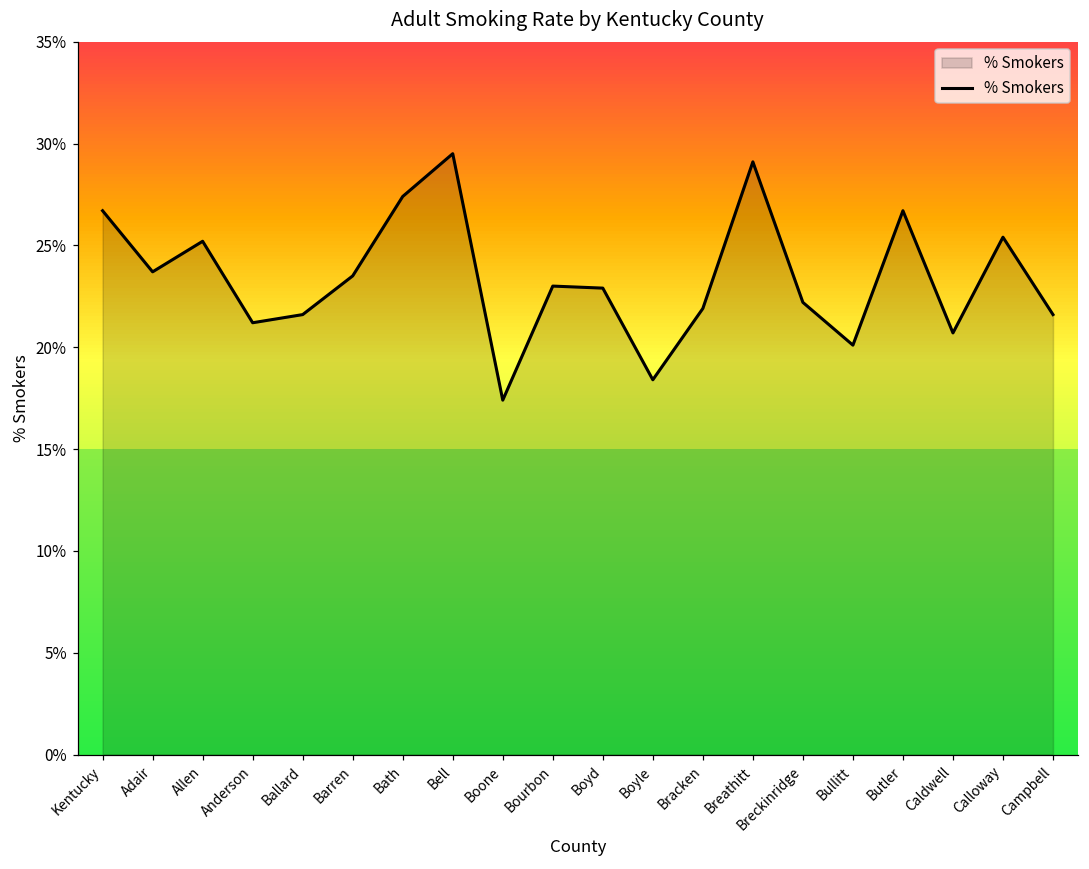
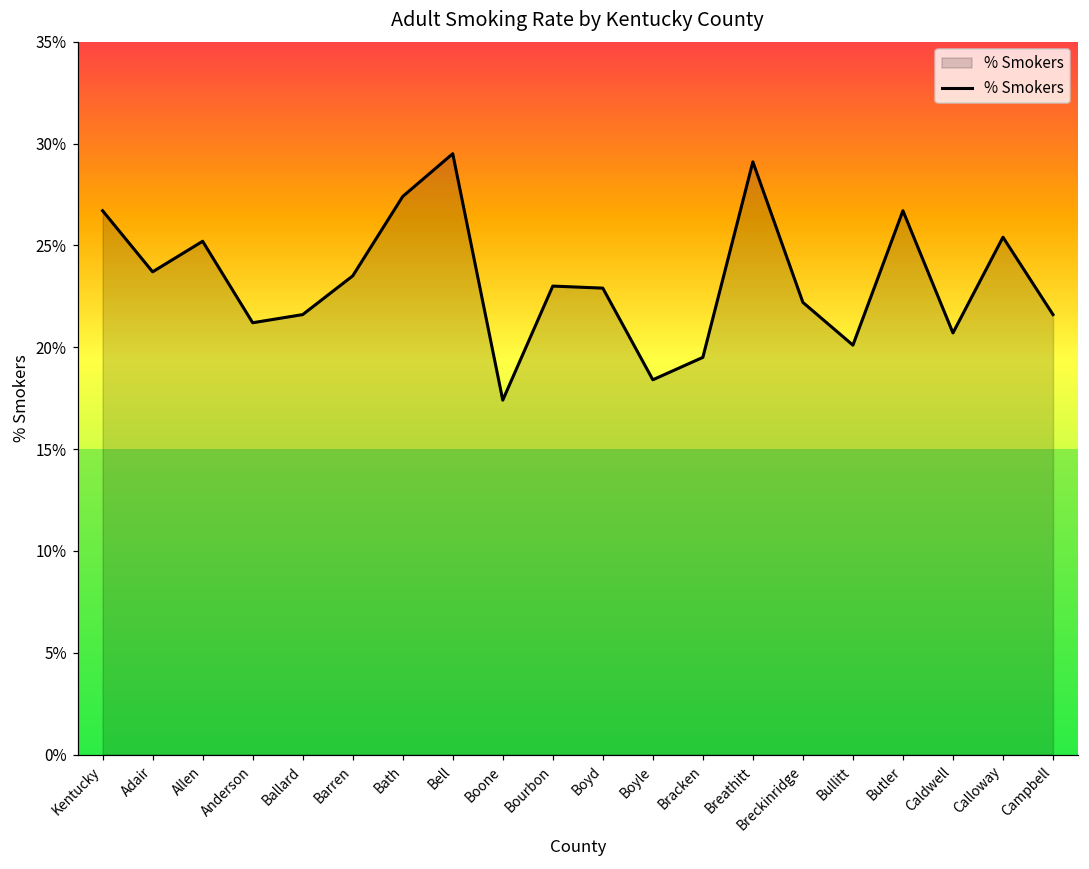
Bracken: 21.9% -> 19.5%
